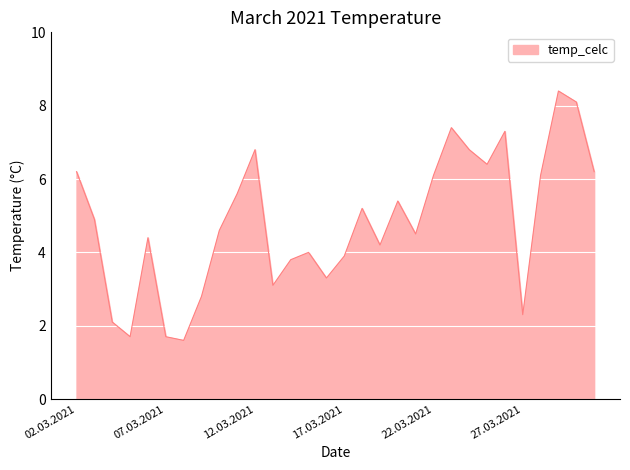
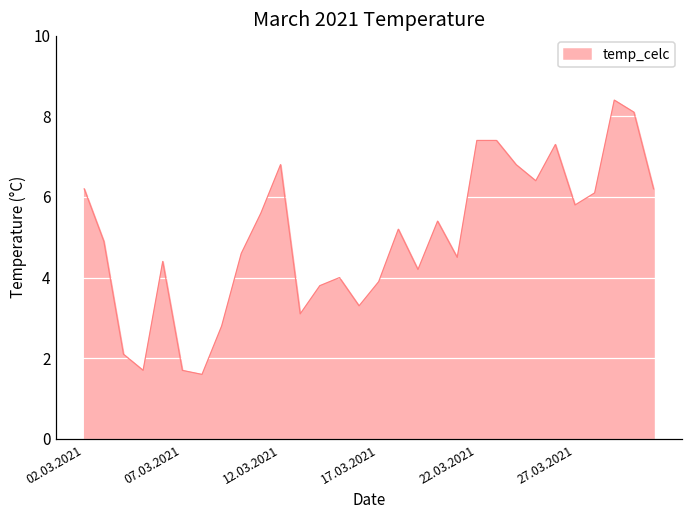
22.03.2021: 6.1 -> 7.4
27.03.2021: 2.3 -> 5.8
